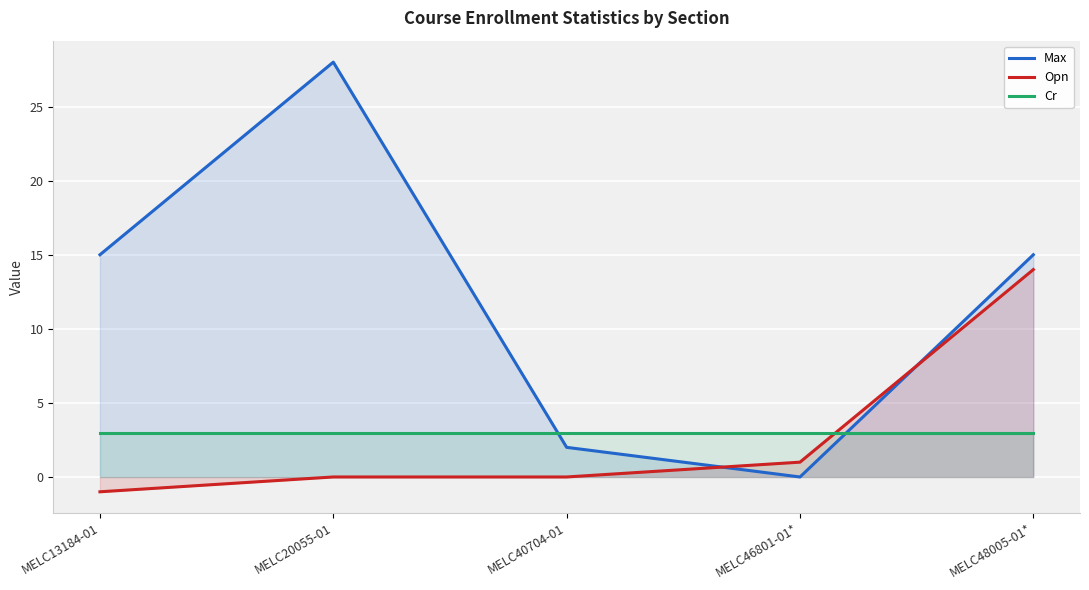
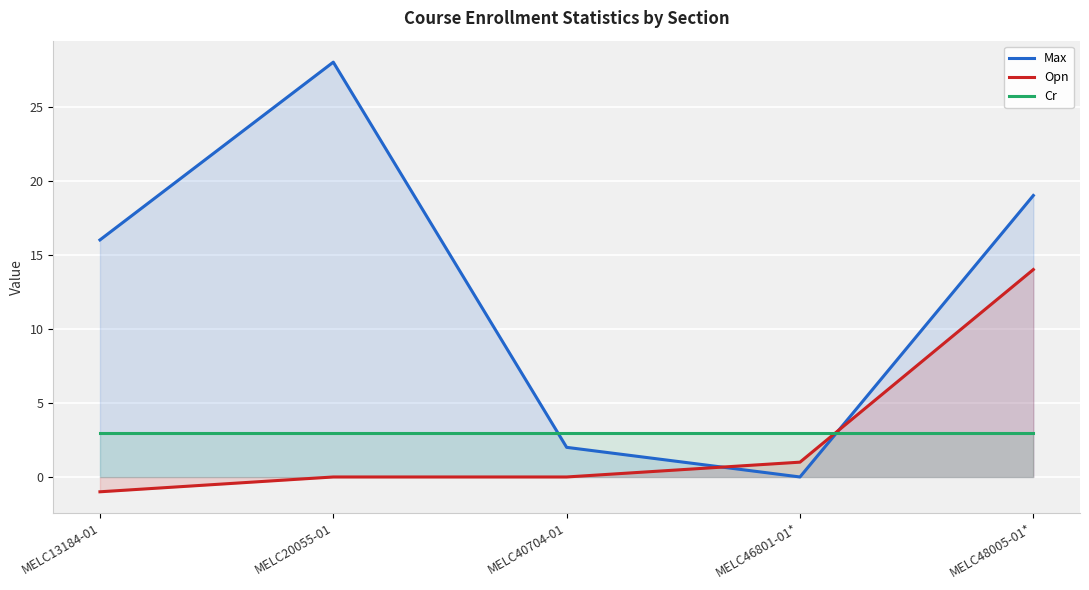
Max, MELC13184-01: 15 -> 16
Max, MELC48005-01*: 15 -> 19
